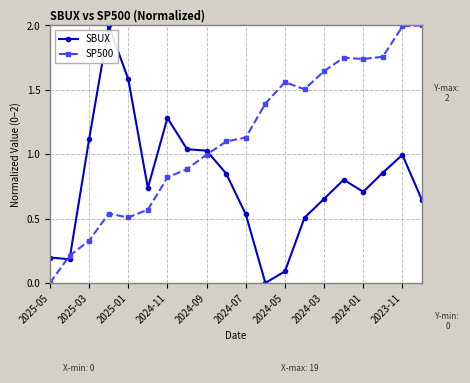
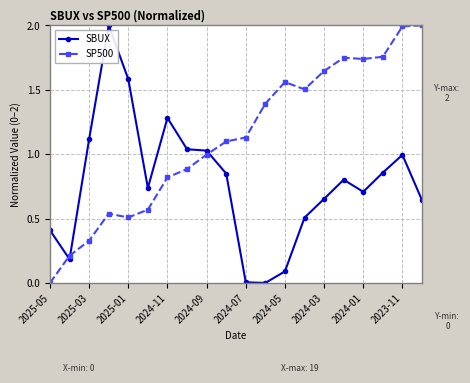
SBUX, 2025-05: 0.20 -> 0.41
SBUX, 2024-07: 0.53 -> 0.00
